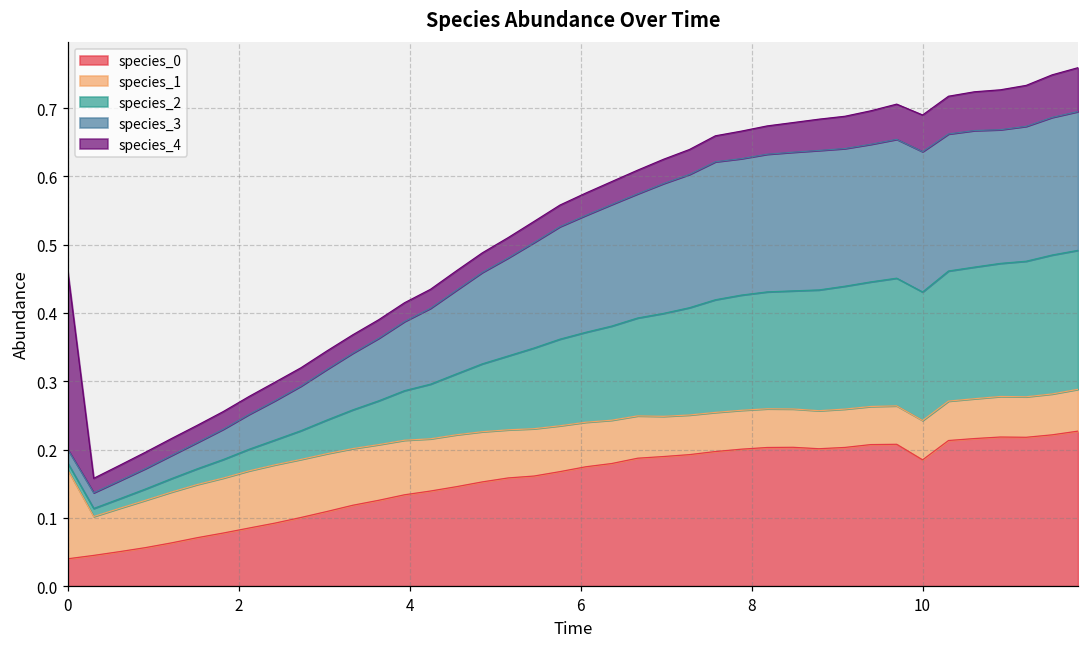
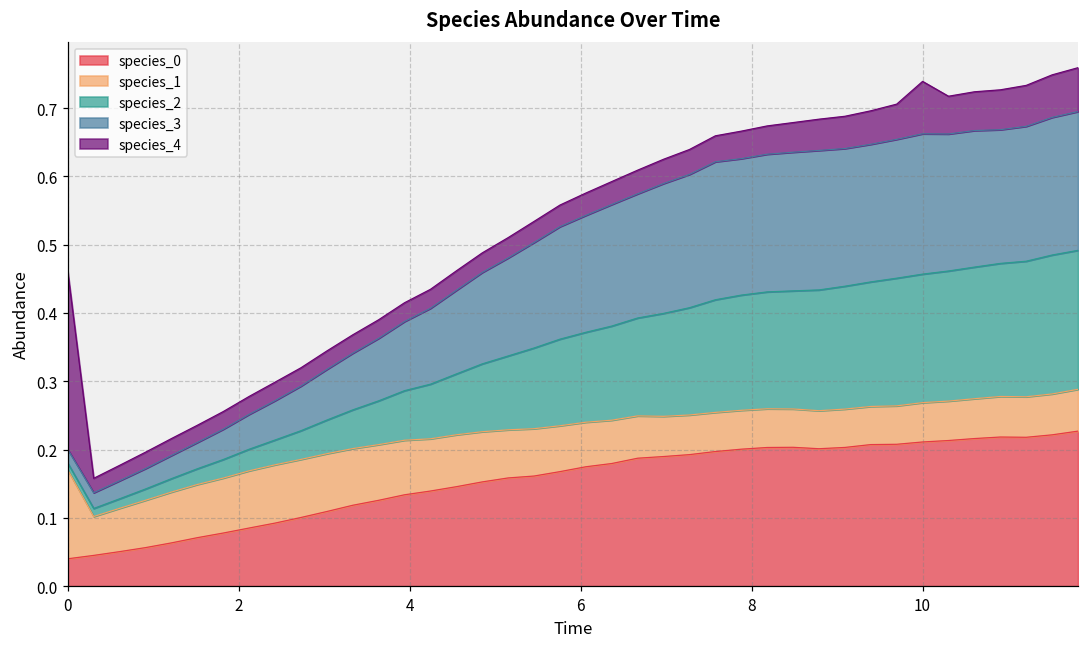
species_0, 10: 0.18 -> 0.21
species_4, 10: 0.05 -> 0.08
